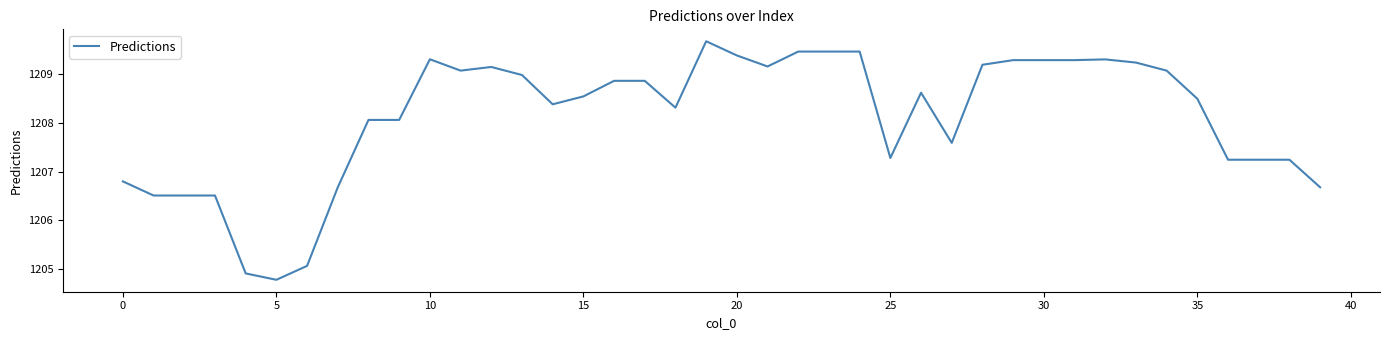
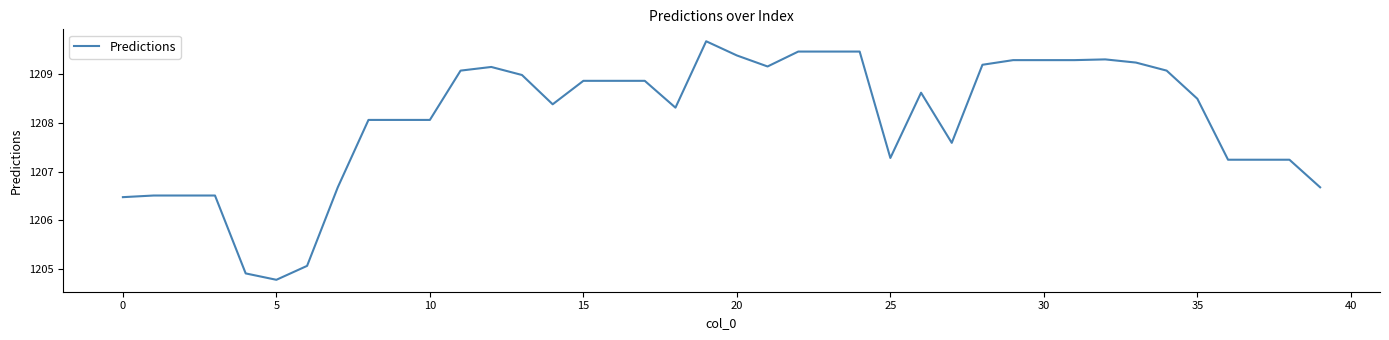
0: 1206.8 -> 1206.5
10: 1209.3 -> 1208.1
15: 1208.5 -> 1208.9
